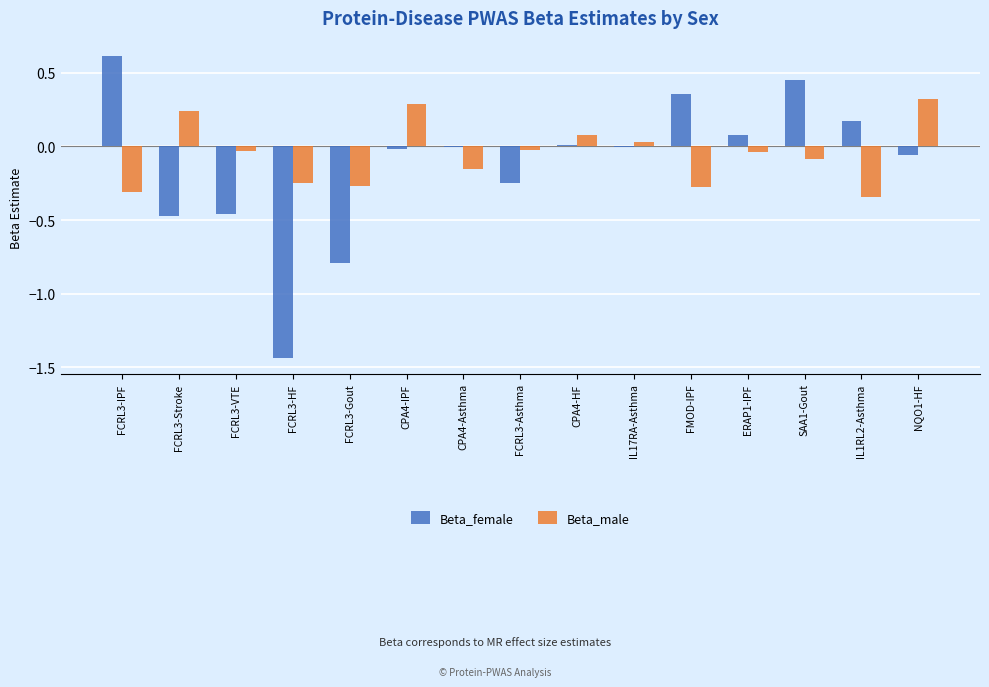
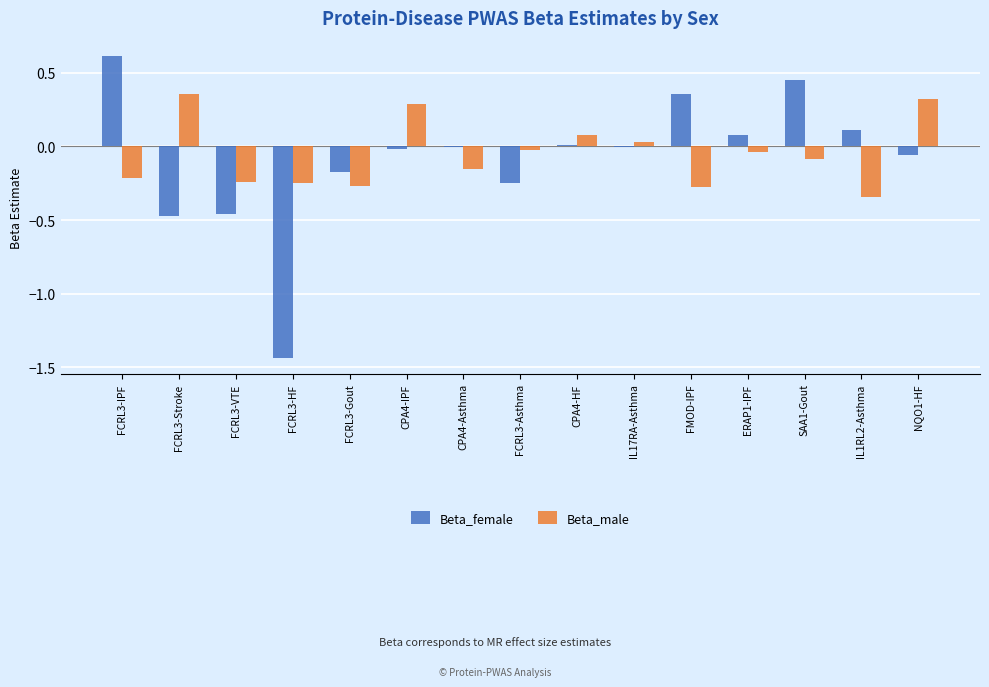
Beta_male, FCRL3-IPF: -0.31 -> -0.22
Beta_male, FCRL3-Stroke: 0.24 -> 0.35
Beta_male, FCRL3-VTE: -0.03 -> -0.24
Beta_female, FCRL3-Gout: -0.79 -> -0.17
Beta_female, IL1RL2-Asthma: 0.17 -> 0.11
